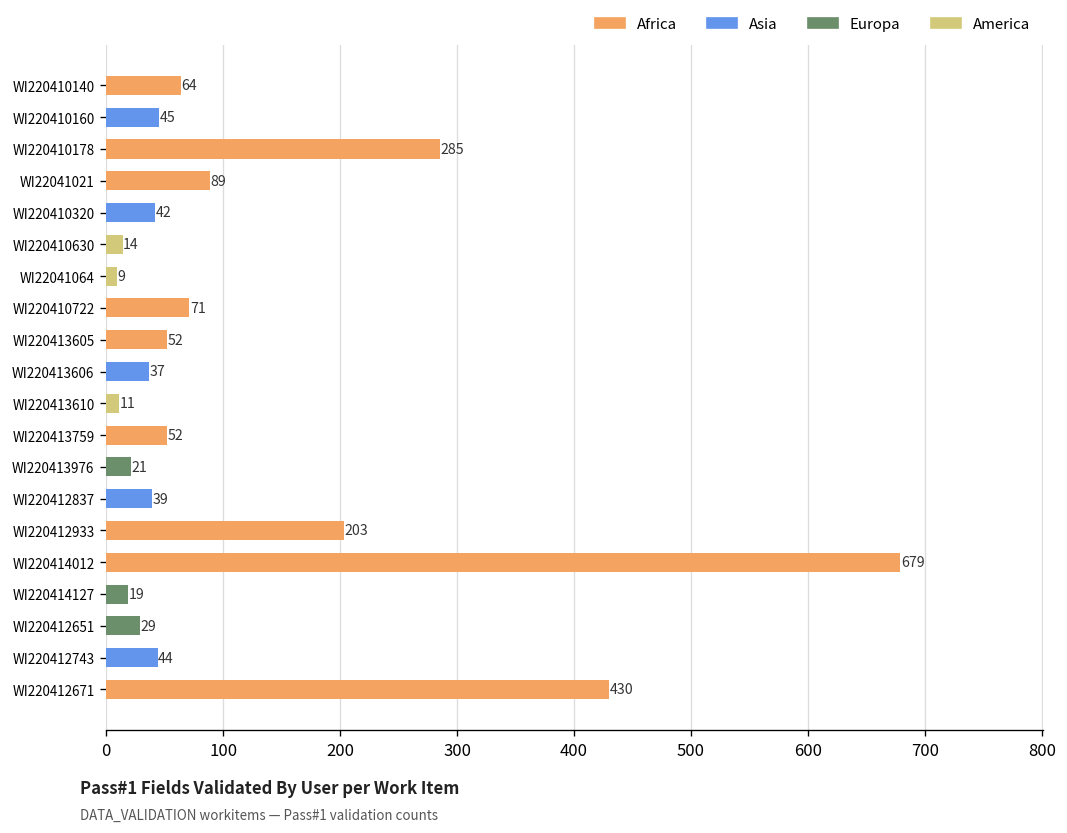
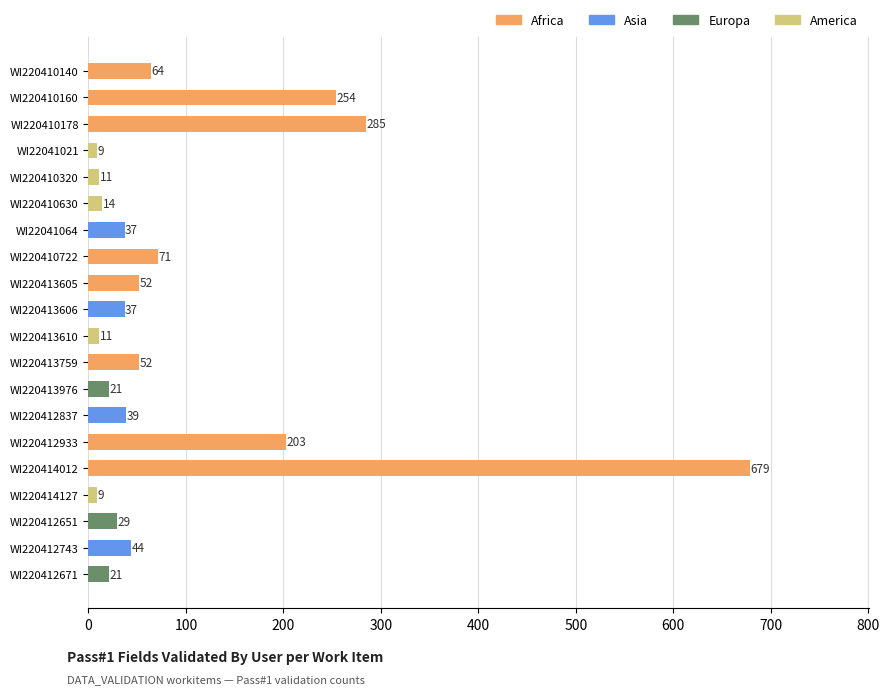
WI220410160: 45 -> 254
WI22041021: 89 -> 9
WI220410320: 42 -> 11
WI22041064: 9 -> 37
WI220414127: 19 -> 9
WI220412671: 430 -> 21
